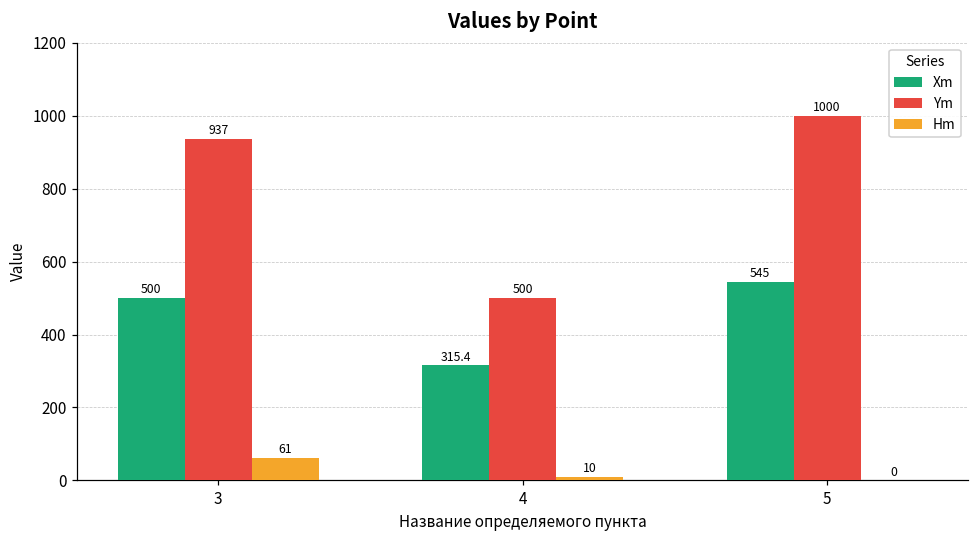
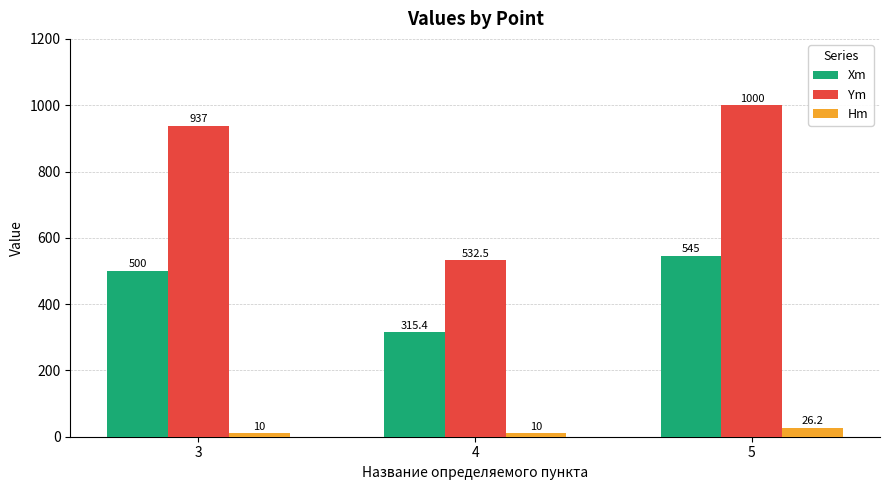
Hm, 3: 61 -> 10
Ym, 4: 500 -> 532.5
Hm, 5: 0 -> 26.2
